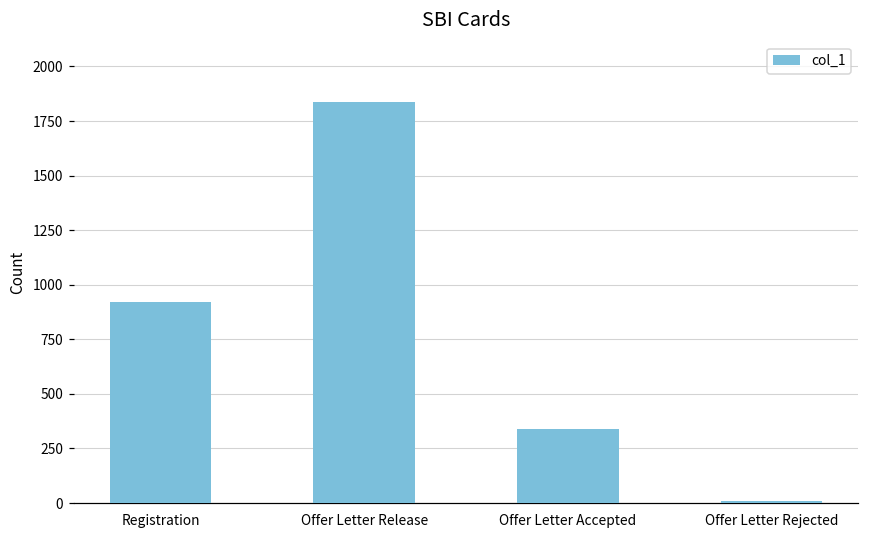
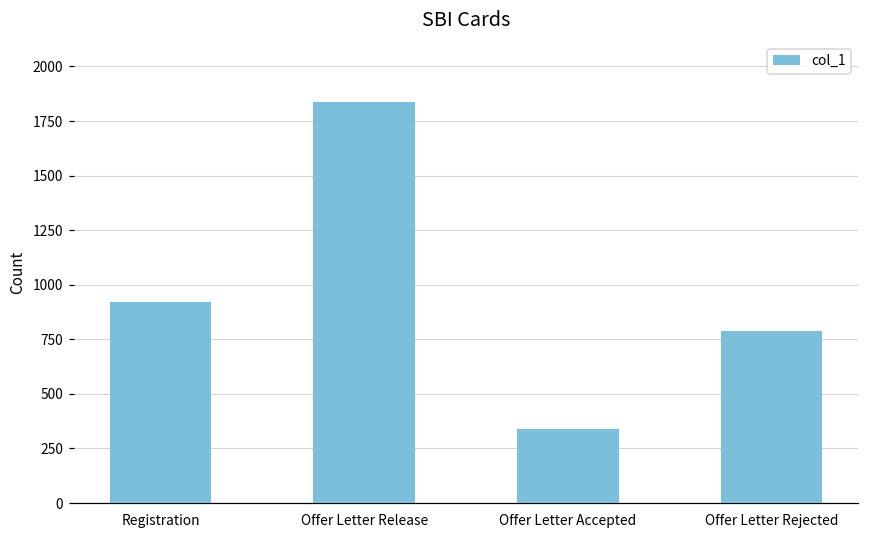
Offer Letter Rejected: 10 -> 790
